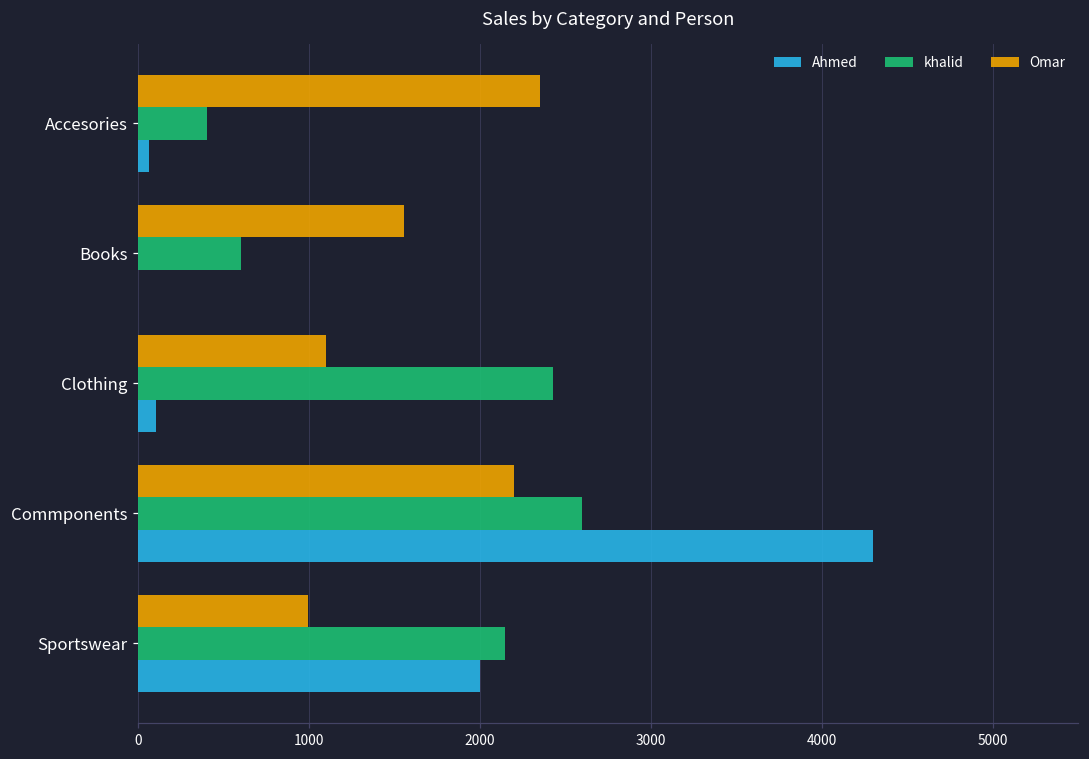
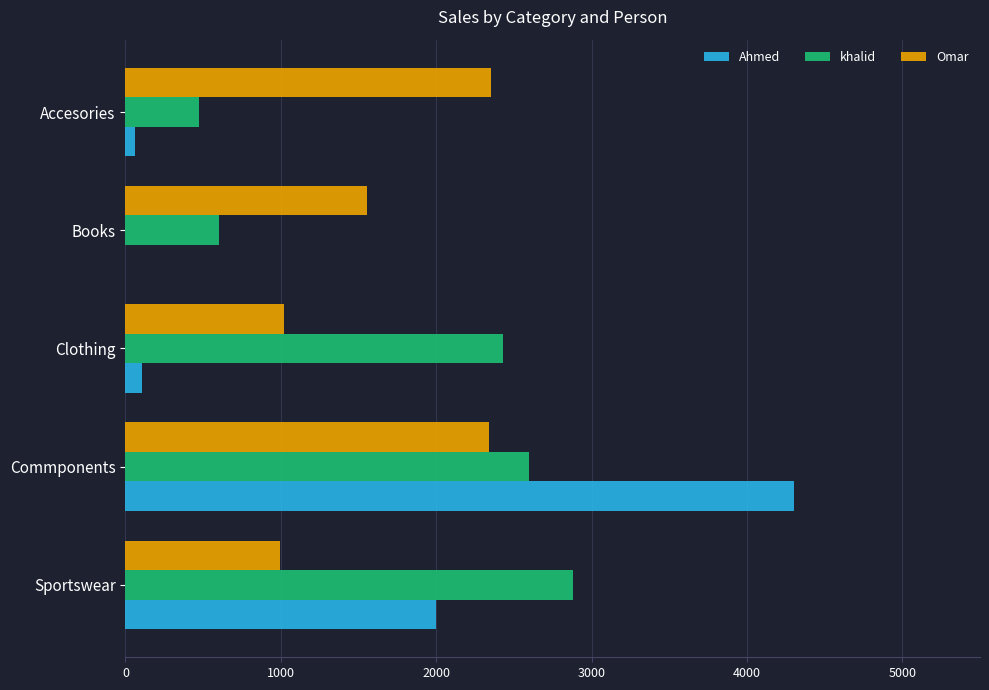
khalid, Accesories: 410 -> 470
Omar, Clothing: 1100 -> 1020
Omar, Commponents: 2200 -> 2340
khalid, Sportswear: 2150 -> 2880
